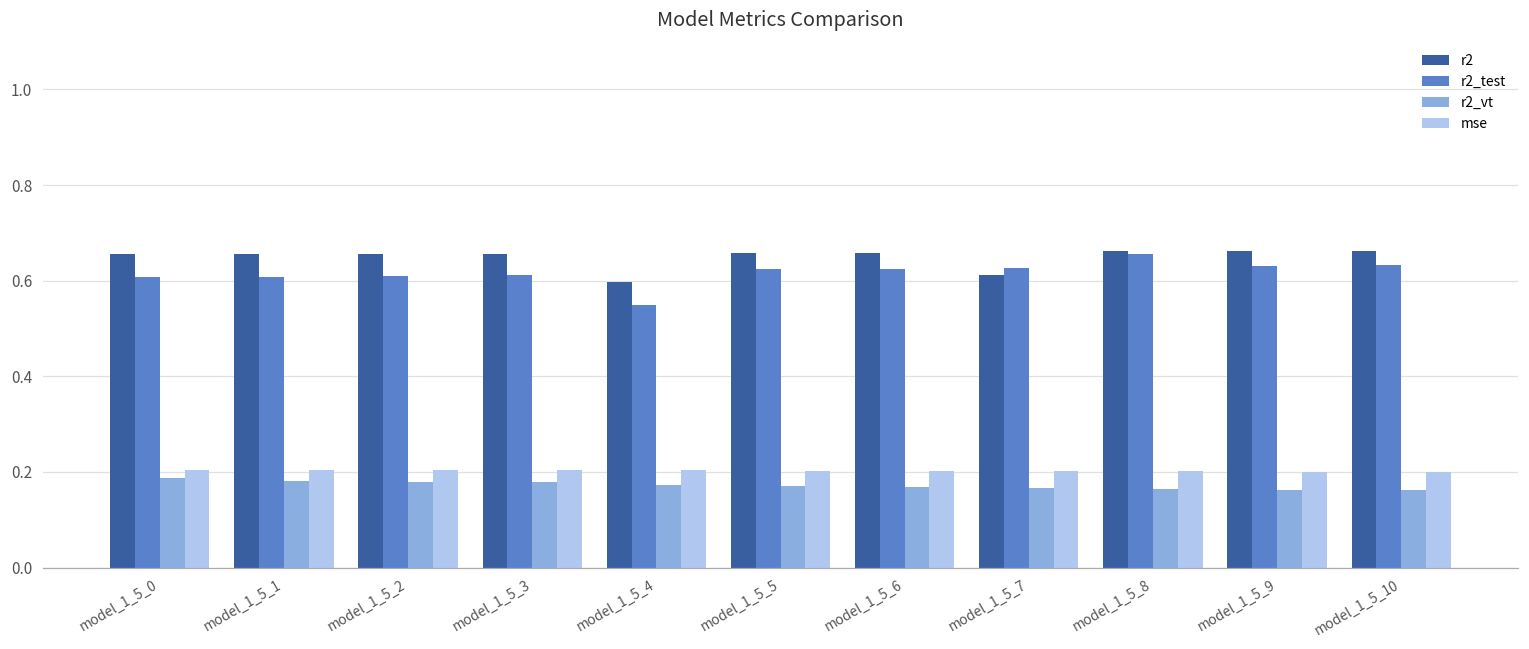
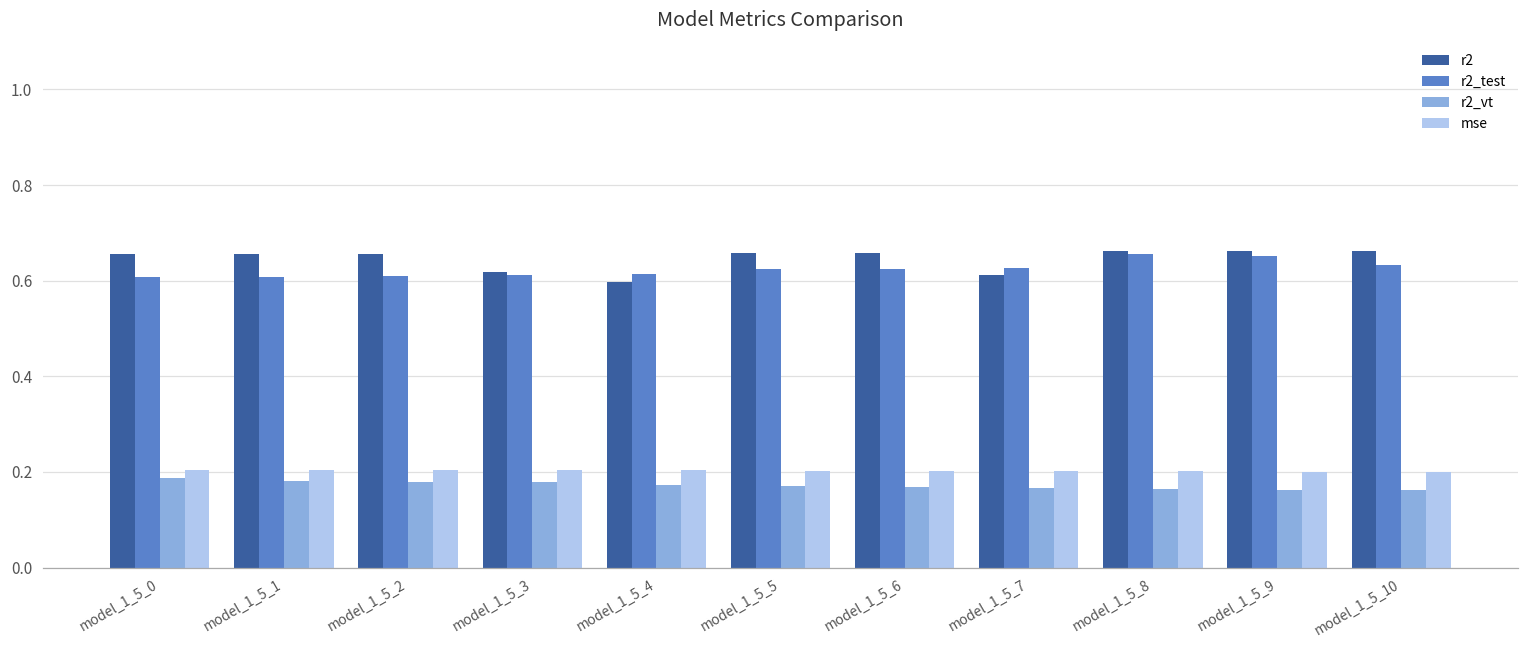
r2, model_1_5_3: 0.66 -> 0.62
r2_test, model_1_5_4: 0.55 -> 0.61
r2_test, model_1_5_9: 0.63 -> 0.65
